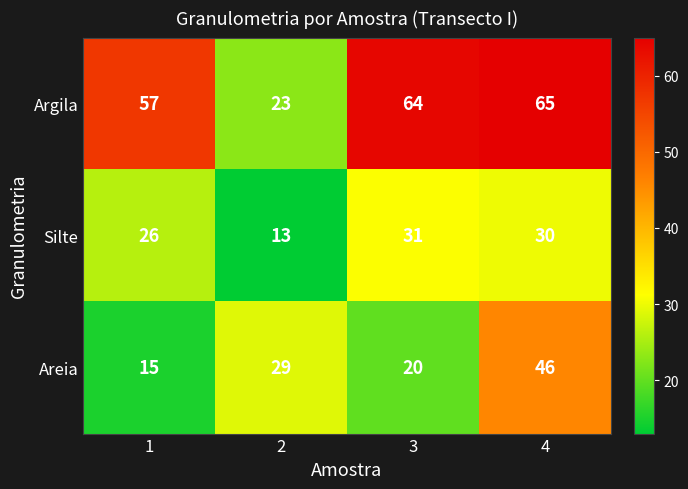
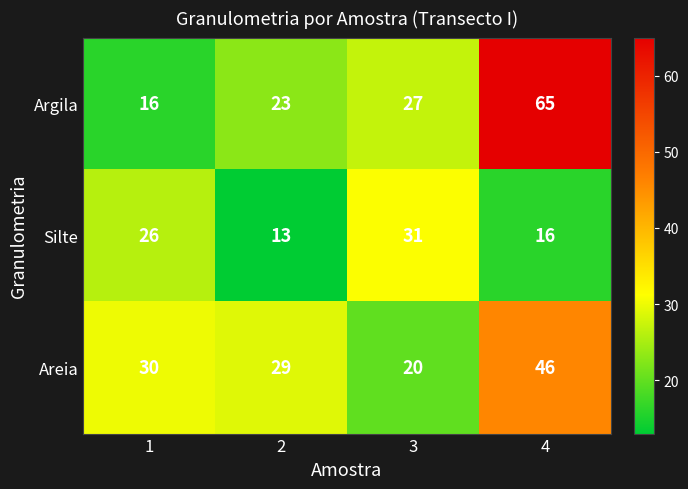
Argila, 1: 57 -> 16
Argila, 3: 64 -> 27
Silte, 4: 30 -> 16
Areia, 1: 15 -> 30
